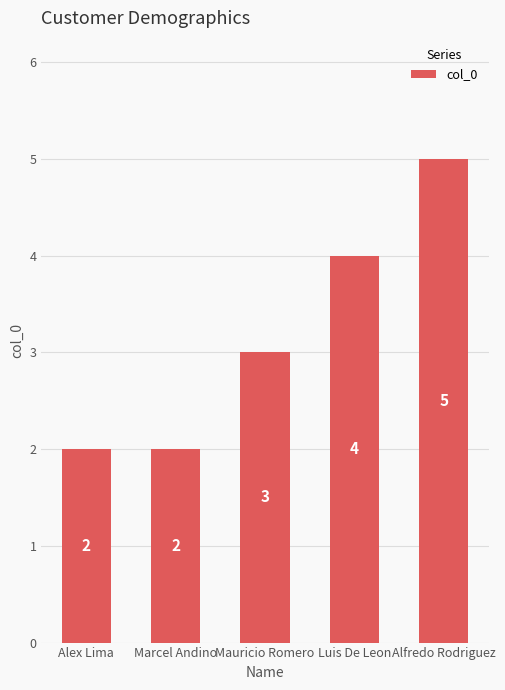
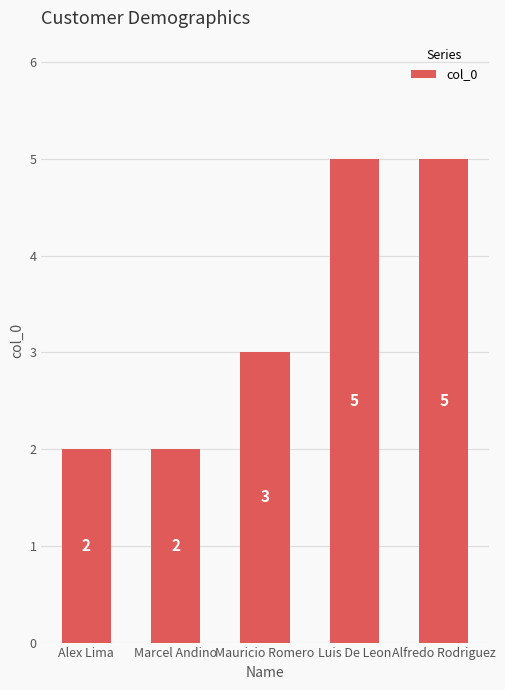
Luis De Leon: 4 -> 5
